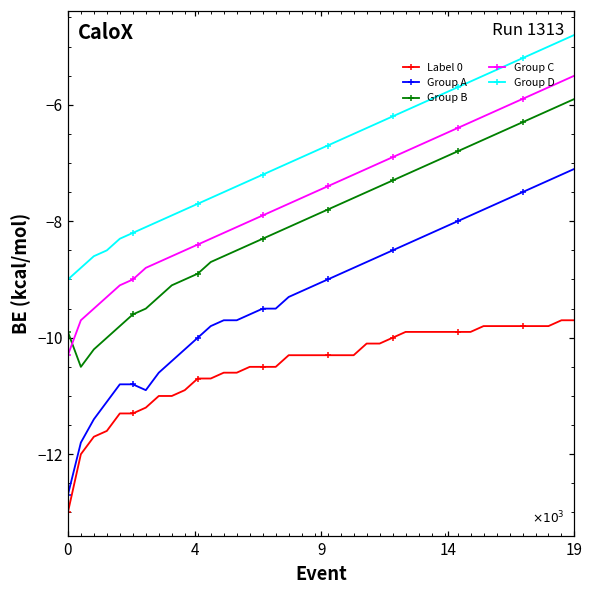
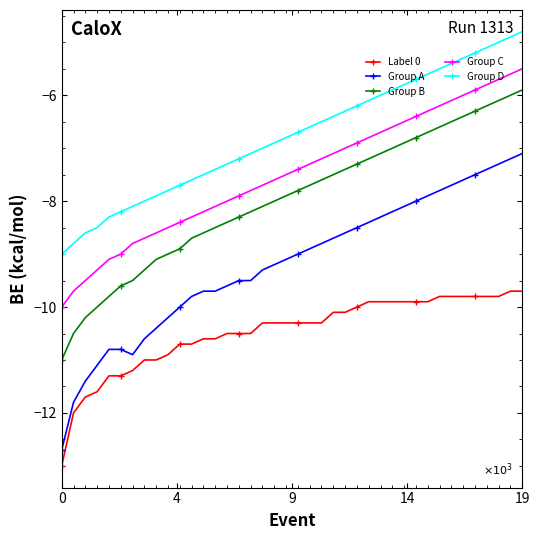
Group B, 0: -9.9 -> -11.0
Group C, 0: -10.3 -> -10.0
